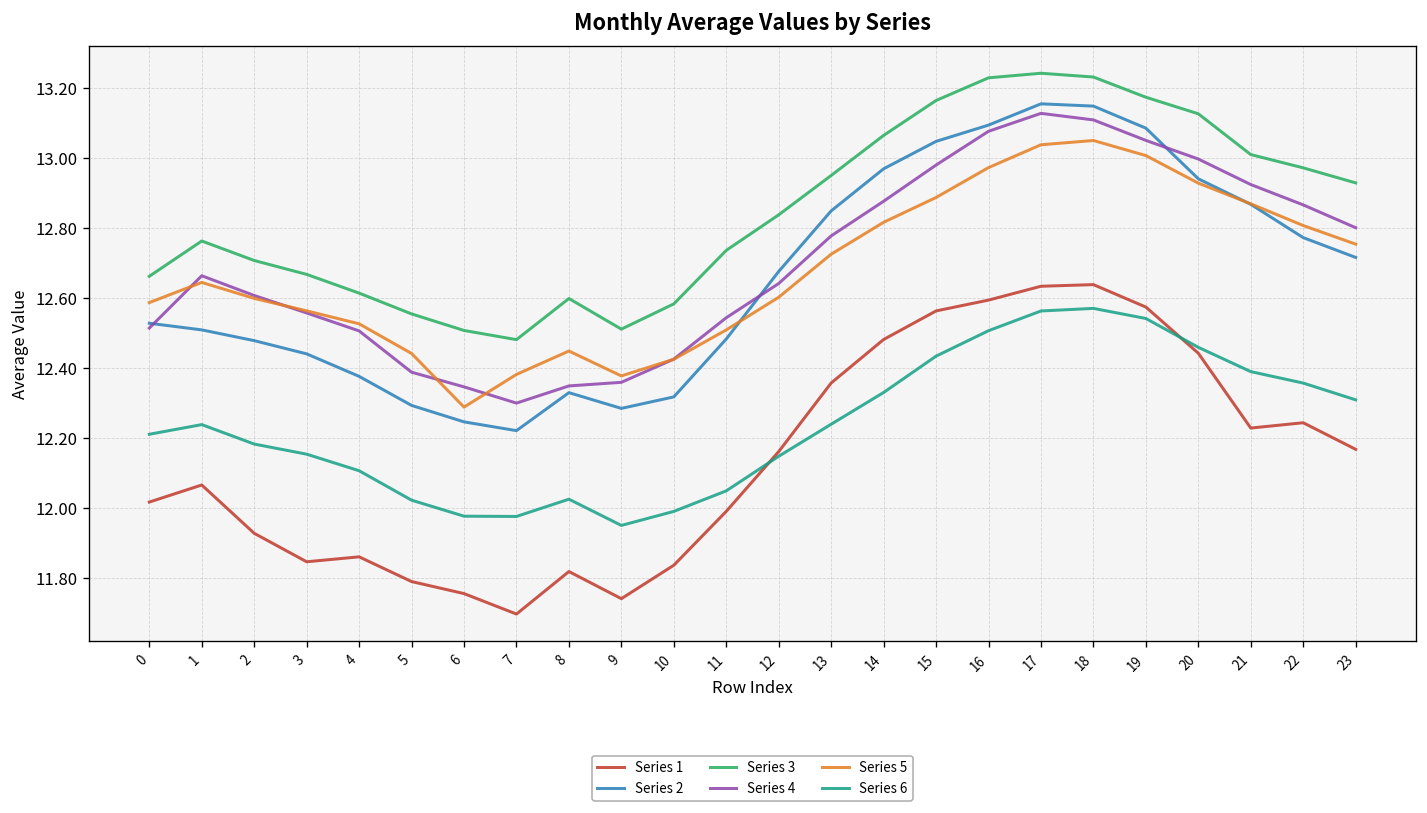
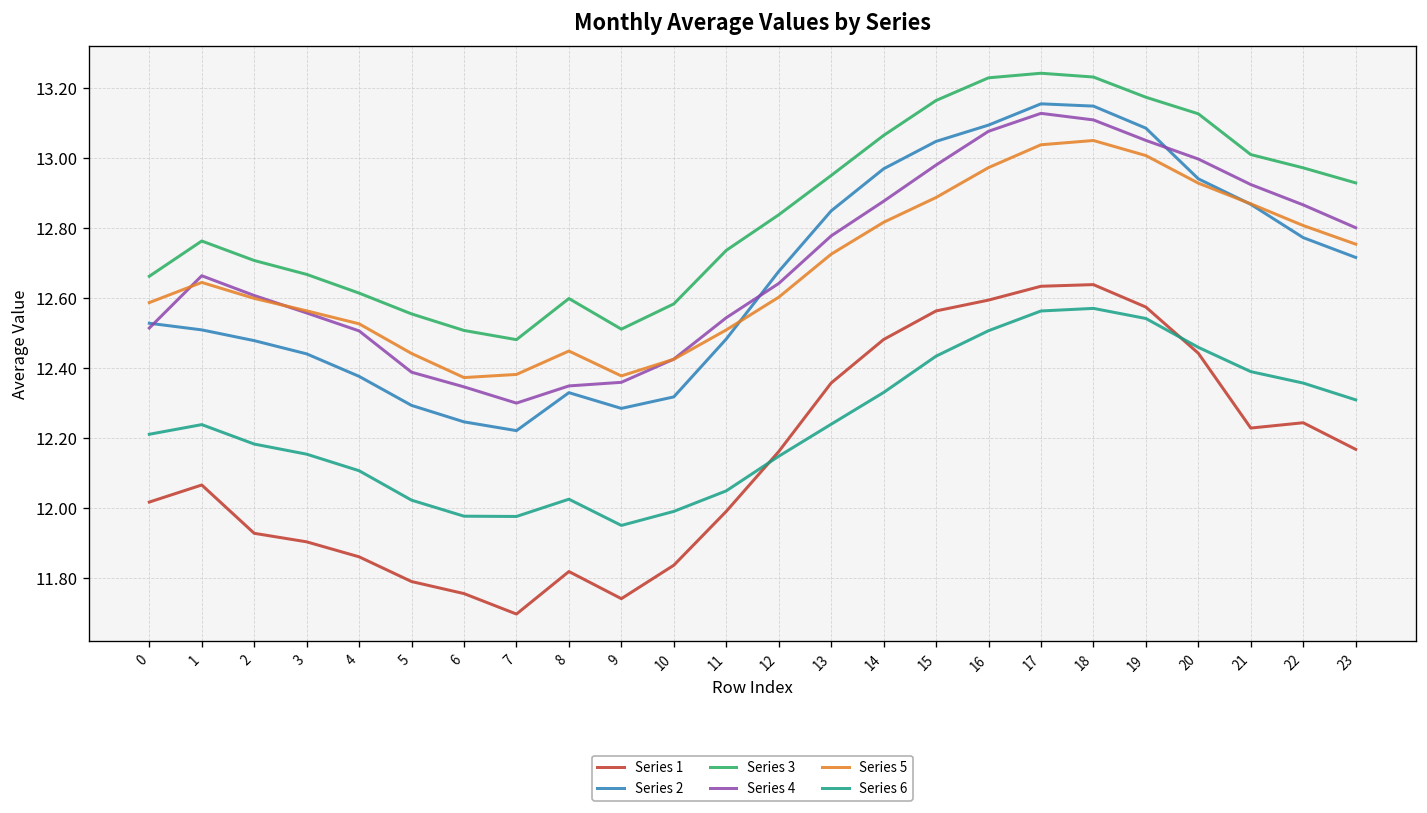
Series 1, 3: 11.85 -> 11.90
Series 5, 6: 12.29 -> 12.37
